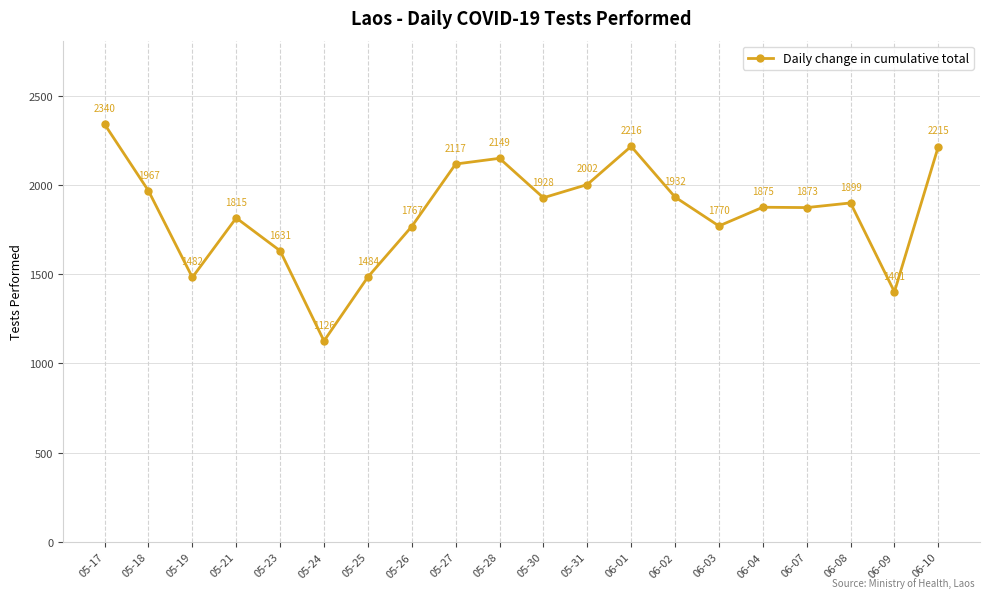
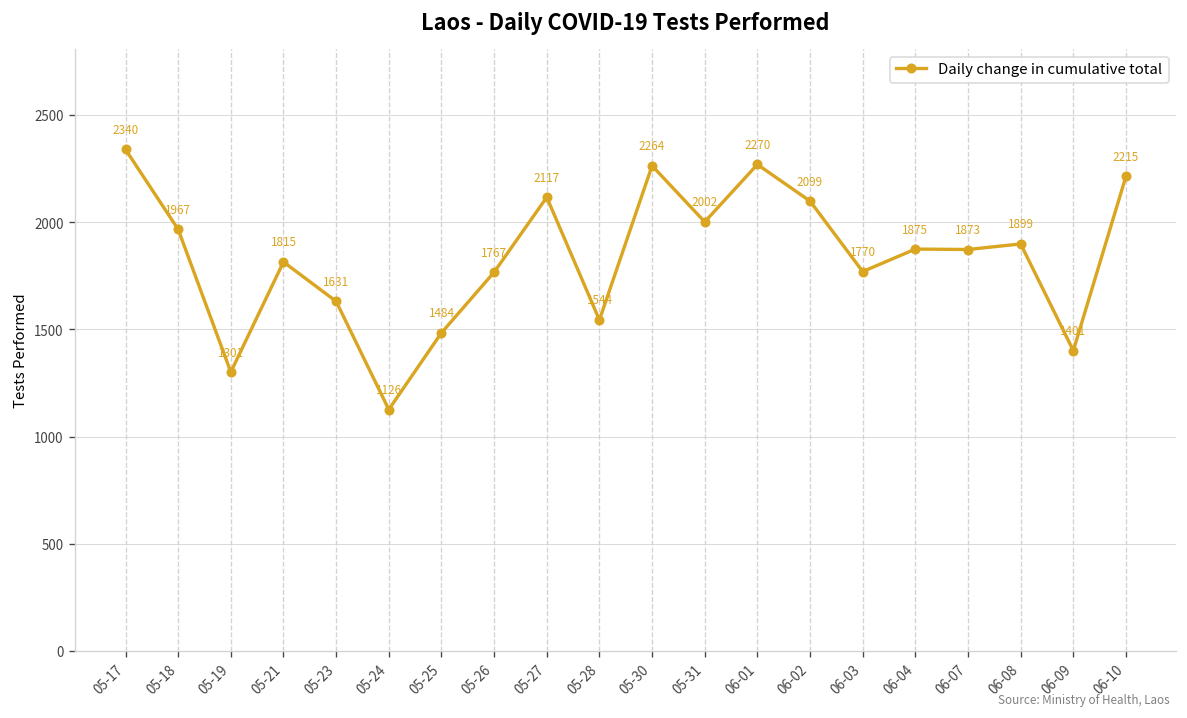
05-19: 1482 -> 1301
05-28: 2149 -> 1544
05-30: 1928 -> 2264
06-01: 2216 -> 2270
06-02: 1932 -> 2099
